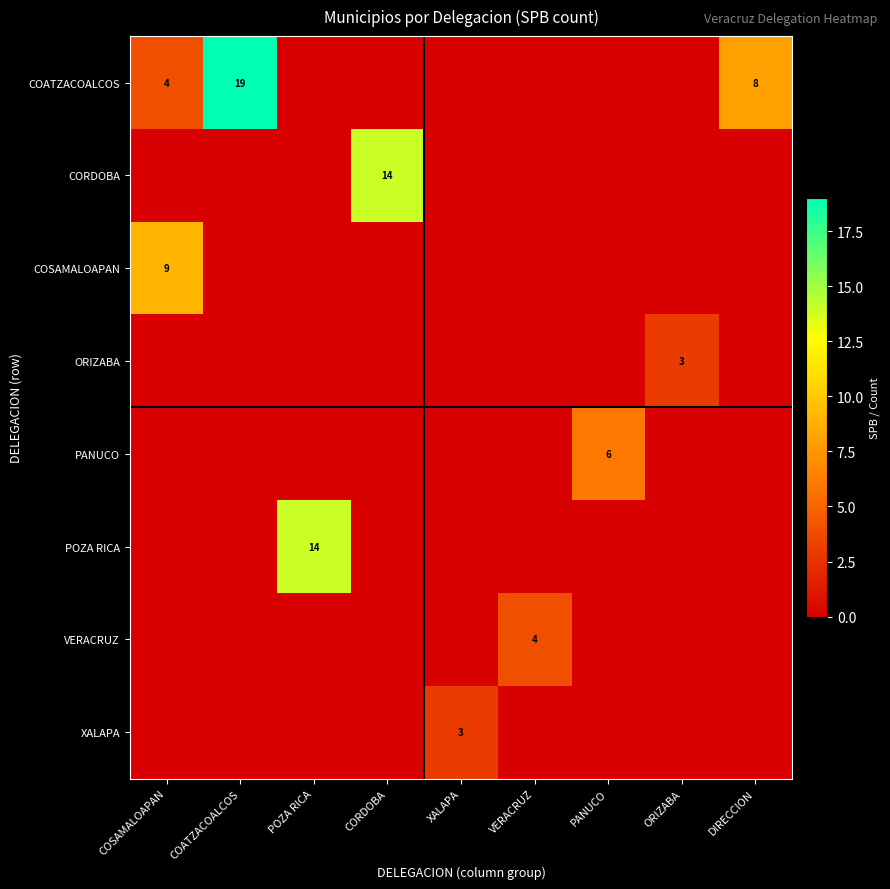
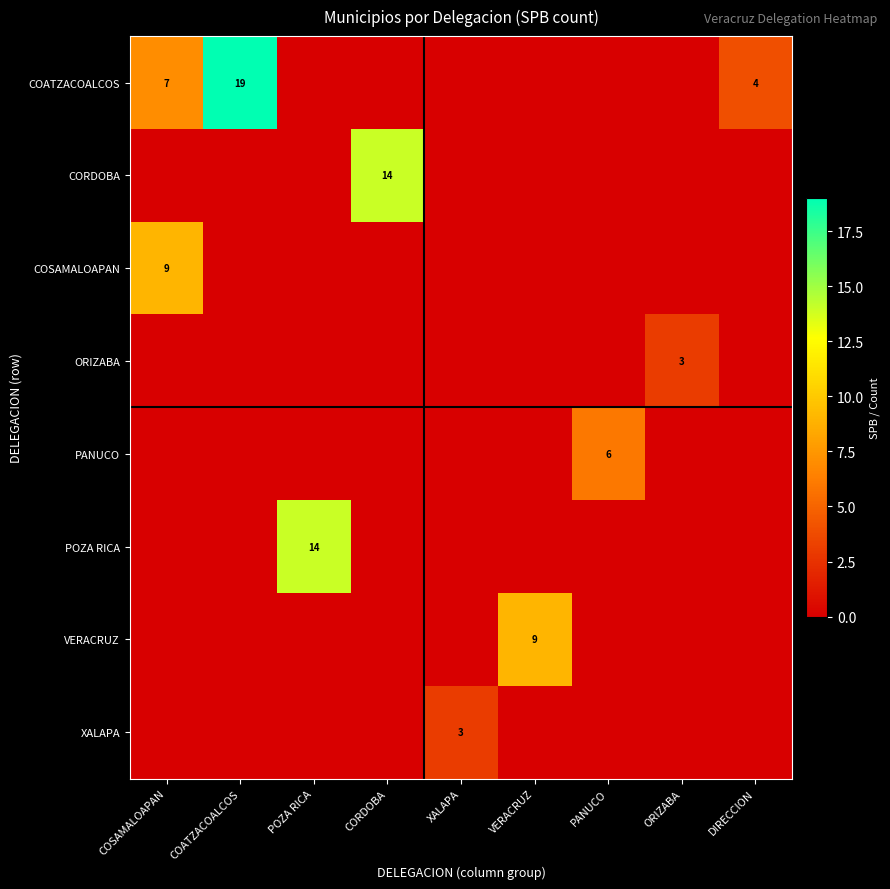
COATZACOALCOS, COSAMALOAPAN: 4 -> 7
COATZACOALCOS, DIRECCION: 8 -> 4
VERACRUZ, VERACRUZ: 4 -> 9
